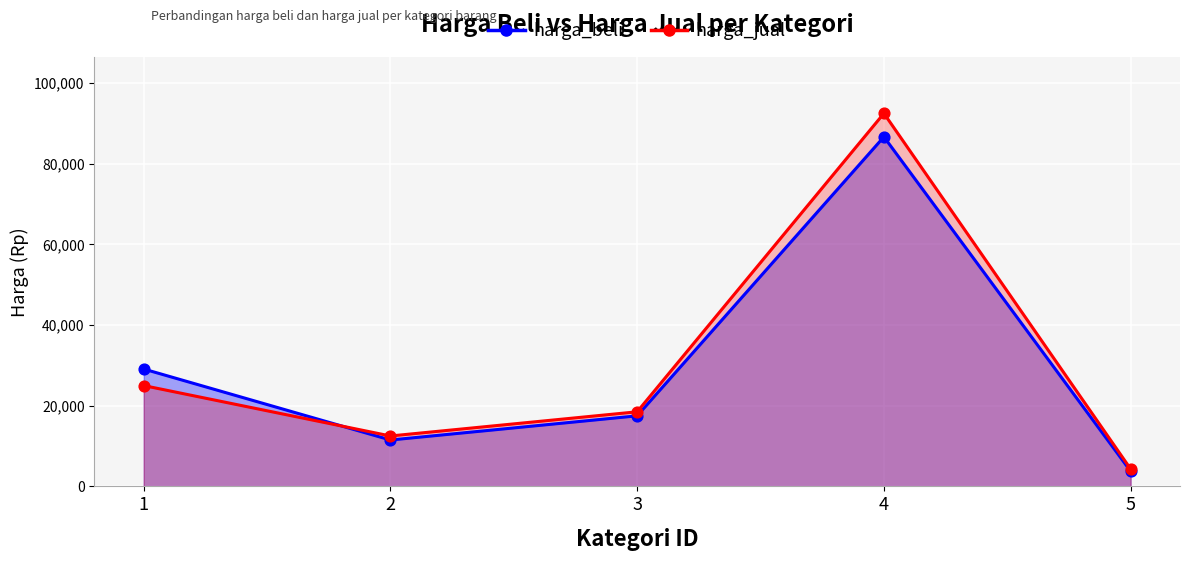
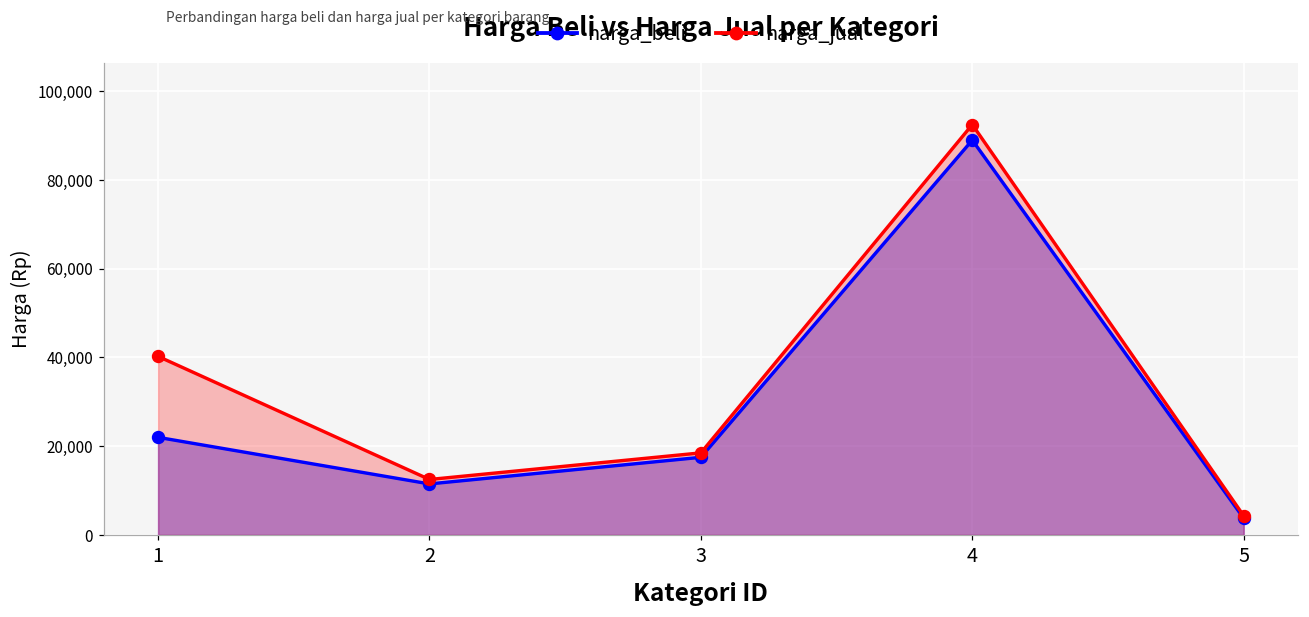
harga_beli, 1: 29,000 -> 22,000
harga_jual, 1: 25,000 -> 40,000
harga_beli, 4: 87,000 -> 89,000
